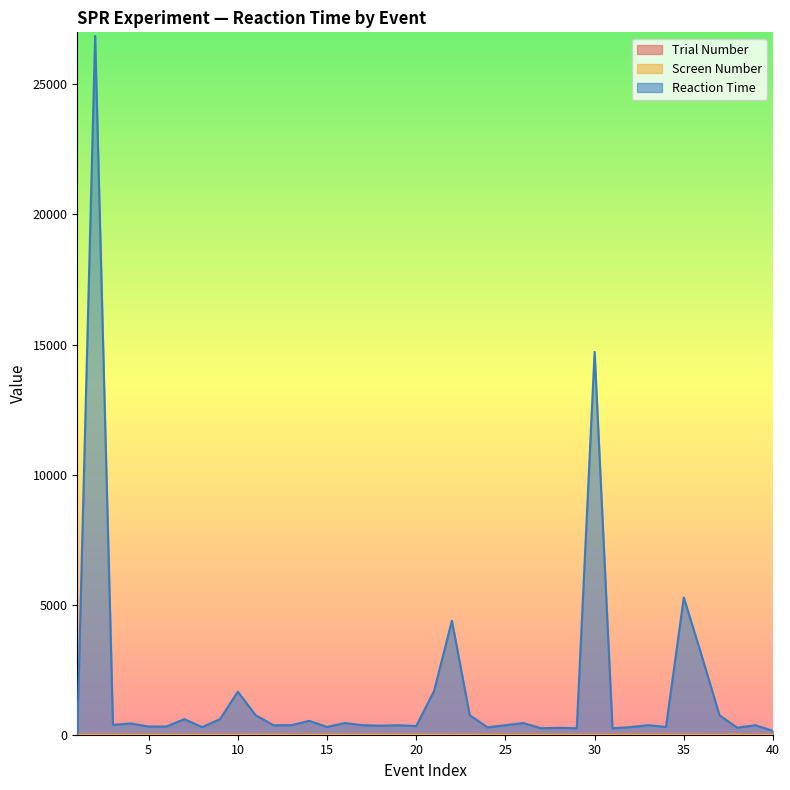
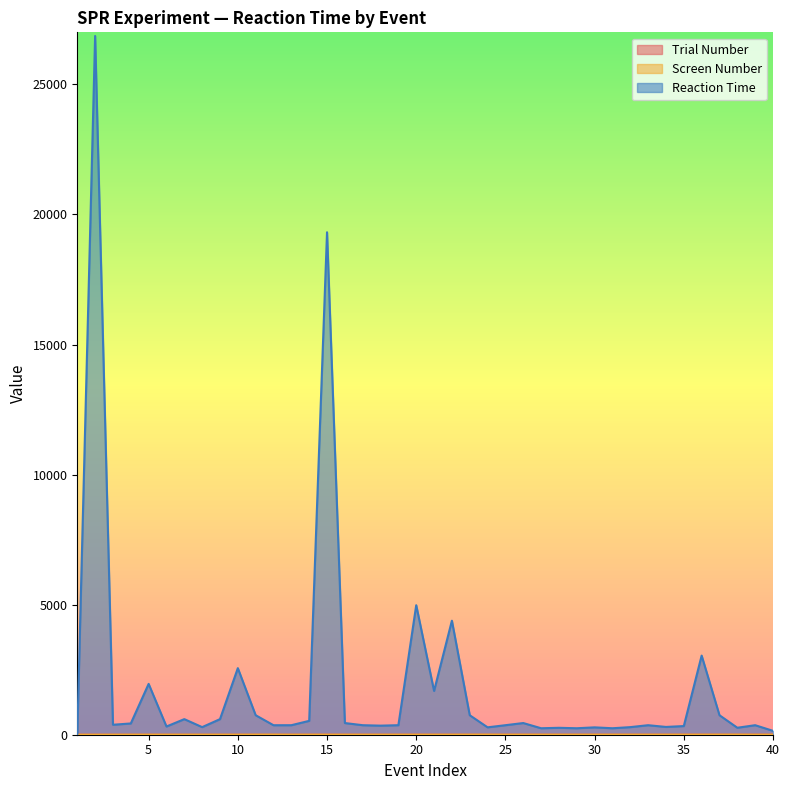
Reaction Time, 5: 300 -> 2000
Reaction Time, 10: 1700 -> 2600
Reaction Time, 15: 300 -> 19300
Reaction Time, 20: 300 -> 5000
Reaction Time, 30: 14700 -> 300
Reaction Time, 35: 5300 -> 300
